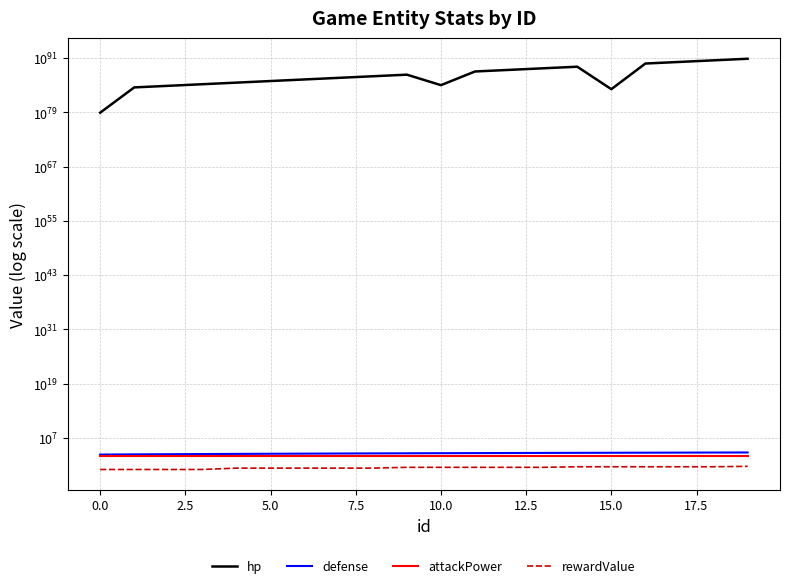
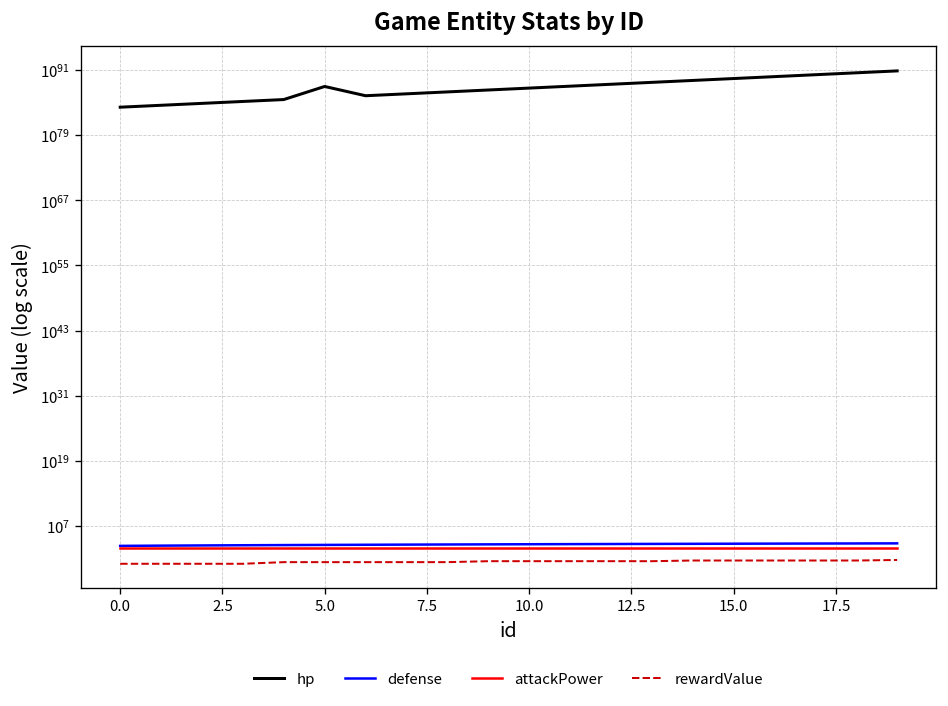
hp, 0.0: 10000000000000000000000000000000000000000000000000000000000000000000000000000000 -> 2000000000000000000000000000000000000000000000000000000000000000000000000000000000000
hp, 5.0: 100000000000000000000000000000000000000000000000000000000000000000000000000000000000000 -> 10000000000000000000000000000000000000000000000000000000000000000000000000000000000000000
hp, 10.0: 10000000000000000000000000000000000000000000000000000000000000000000000000000000000000 -> 10000000000000000000000000000000000000000000000000000000000000000000000000000000000000000
hp, 15.0: 1000000000000000000000000000000000000000000000000000000000000000000000000000000000000 -> 0
